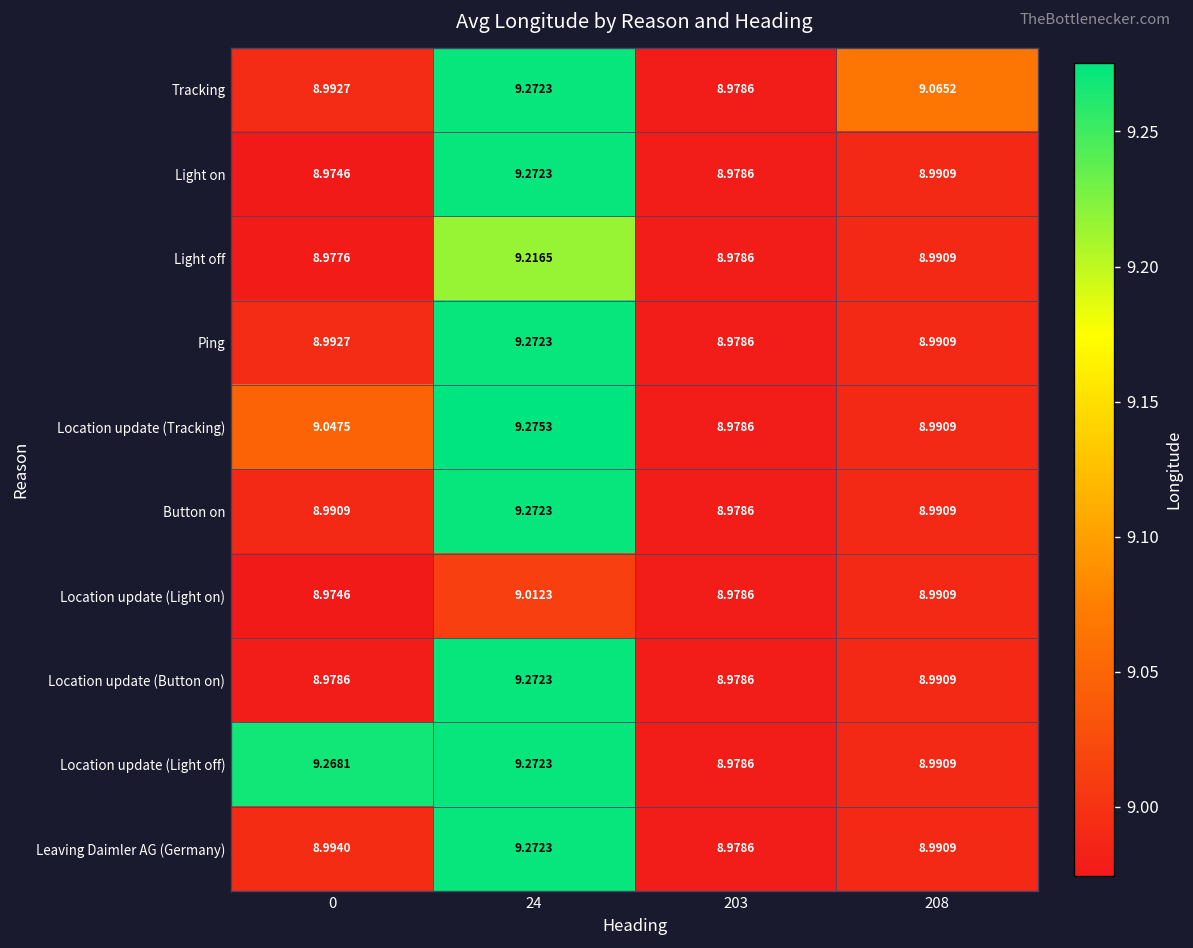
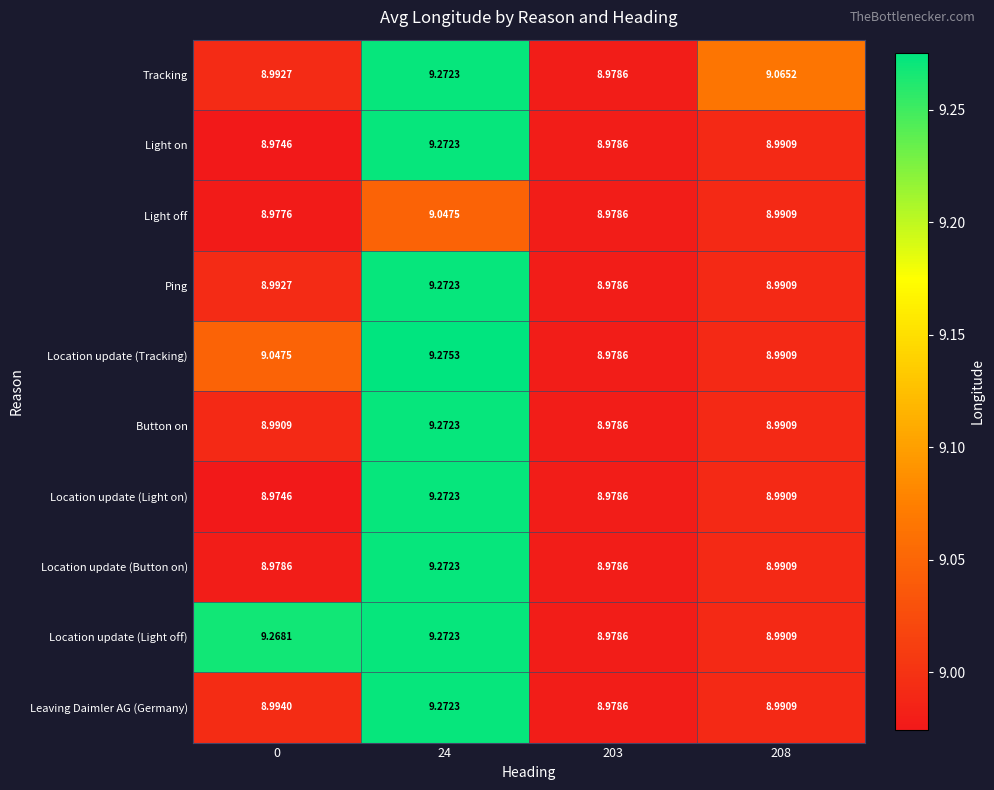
Light off, 24: 9.2165 -> 9.0475
Location update (Light on), 24: 9.0123 -> 9.2723
